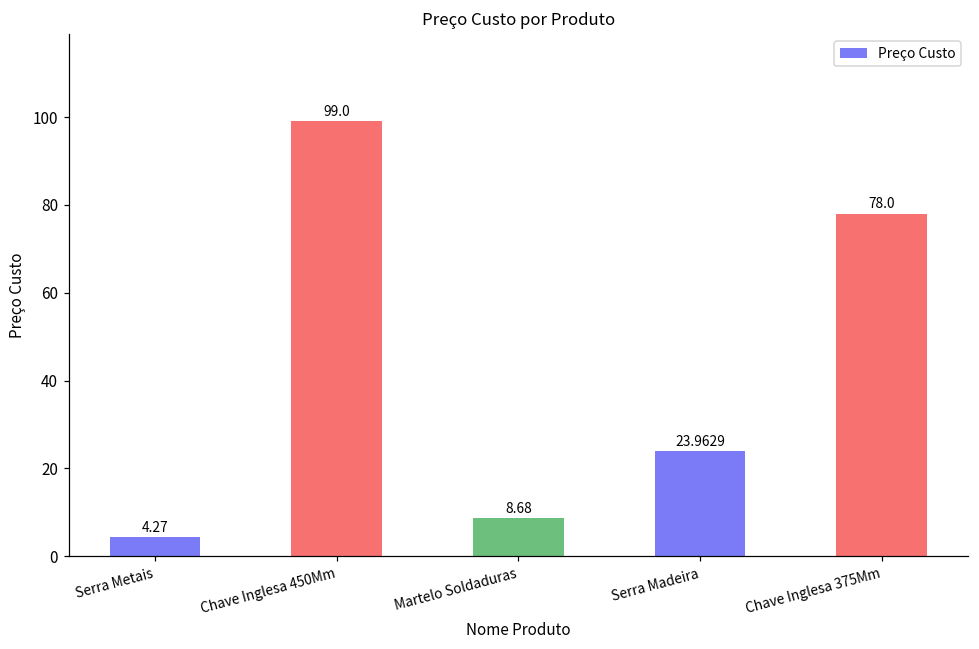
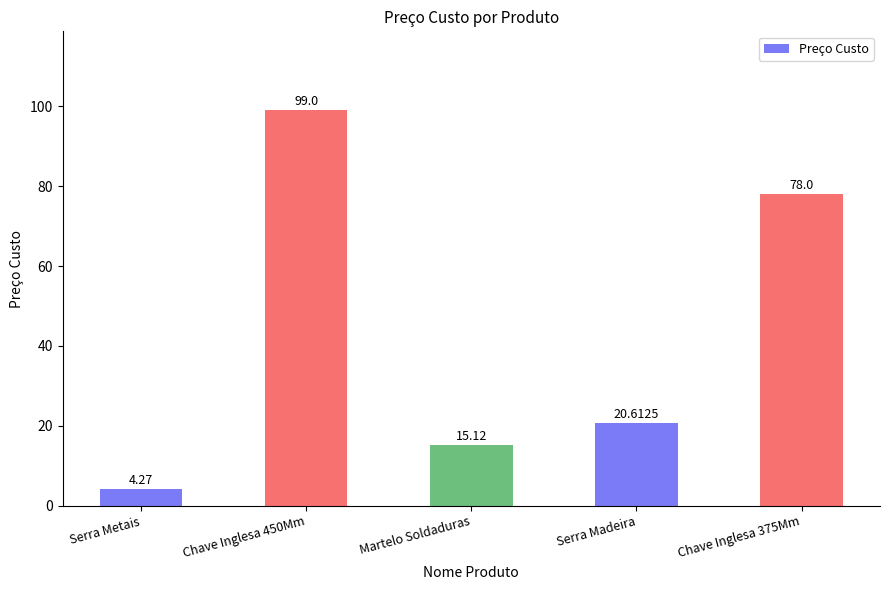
Martelo Soldaduras: 8.68 -> 15.12
Serra Madeira: 23.9629 -> 20.6125
